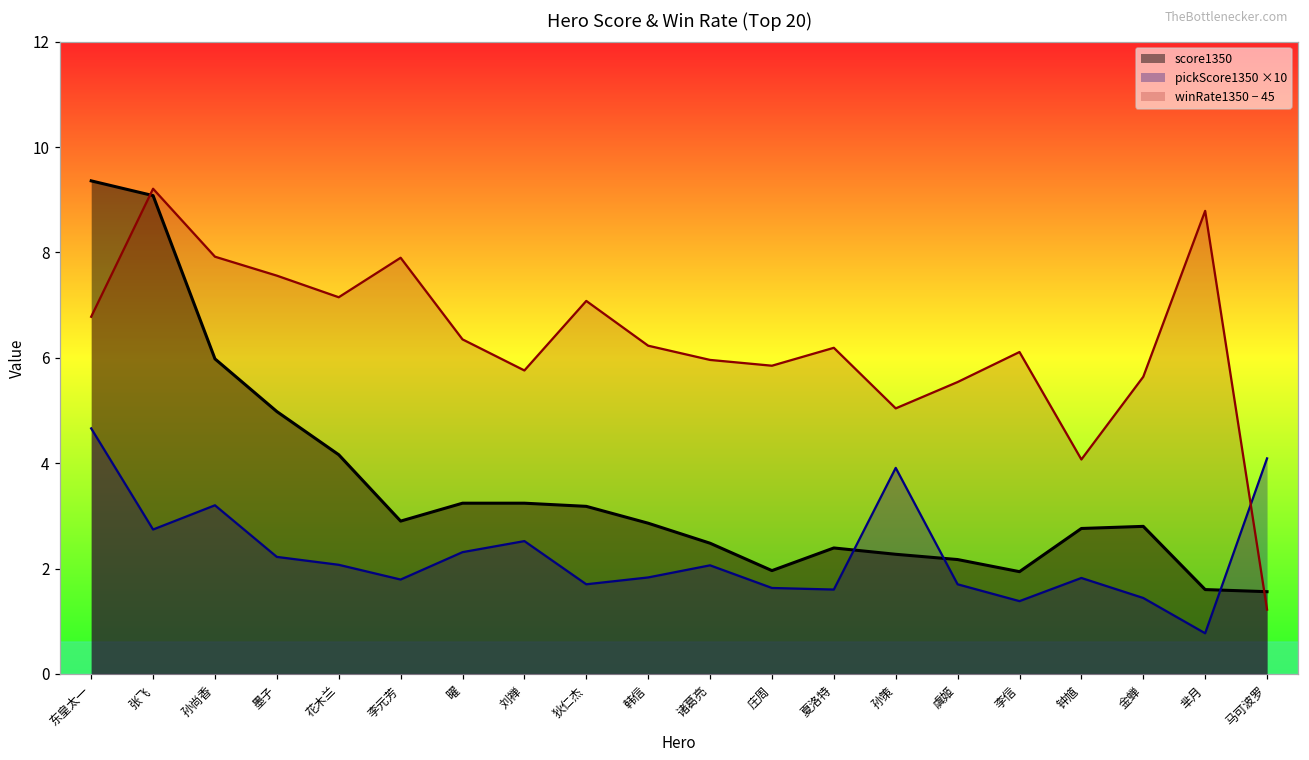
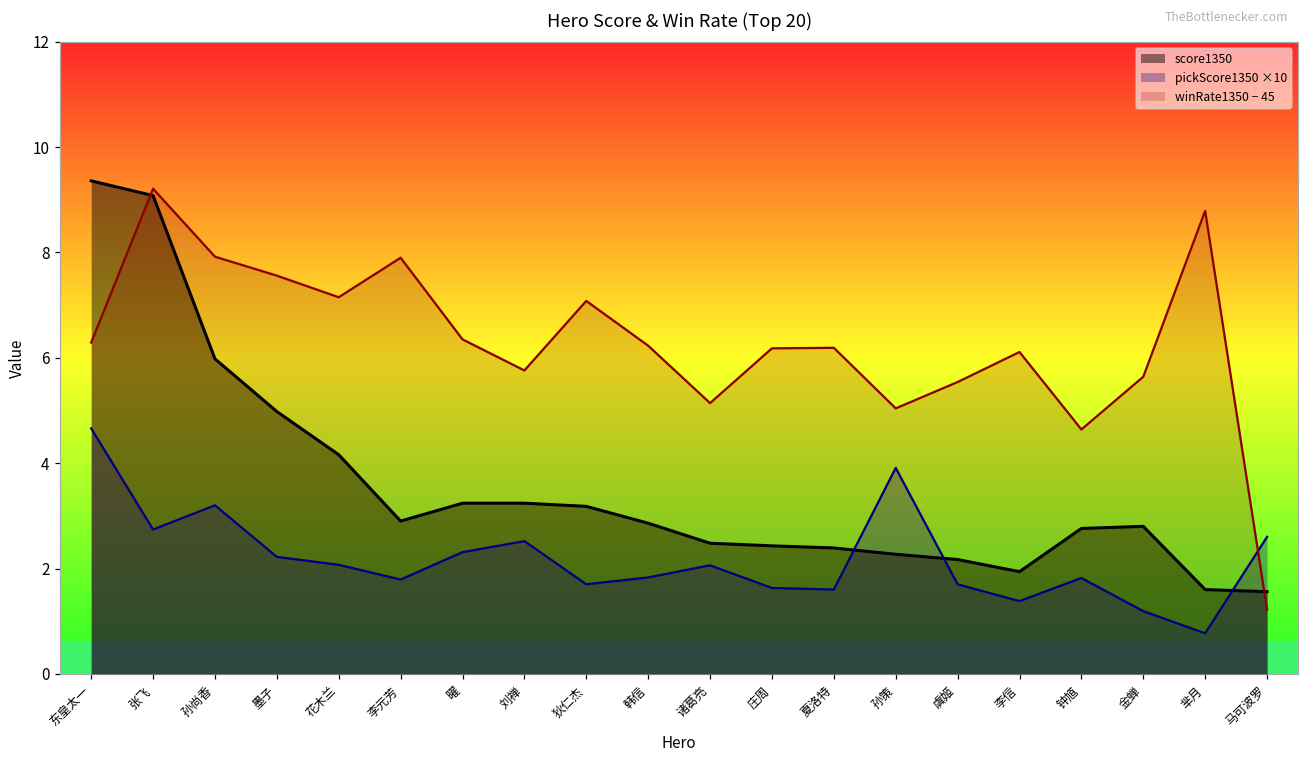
winRate1350 − 45, 东皇太一: 6.8 -> 6.3
winRate1350 − 45, 诸葛亮: 6.0 -> 5.1
score1350, 庄周: 2.0 -> 2.4
winRate1350 − 45, 庄周: 5.9 -> 6.2
winRate1350 − 45, 钟馗: 4.1 -> 4.6
pickScore1350 ×10, 金蝉: 1.4 -> 1.2
pickScore1350 ×10, 马可波罗: 4.1 -> 2.6
